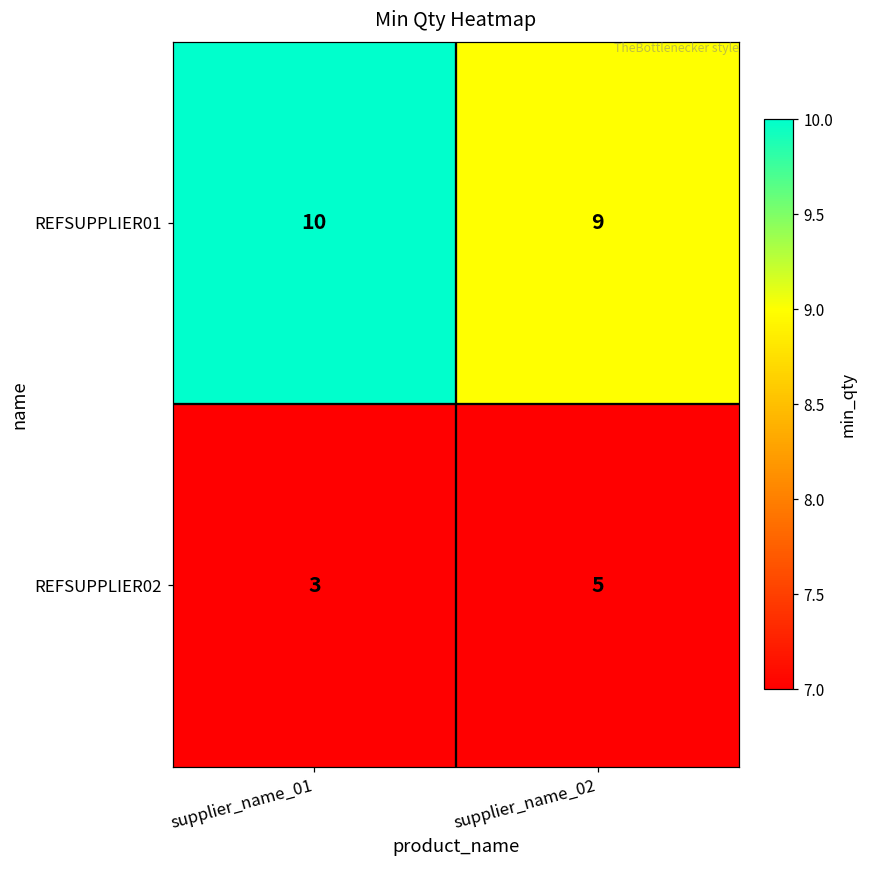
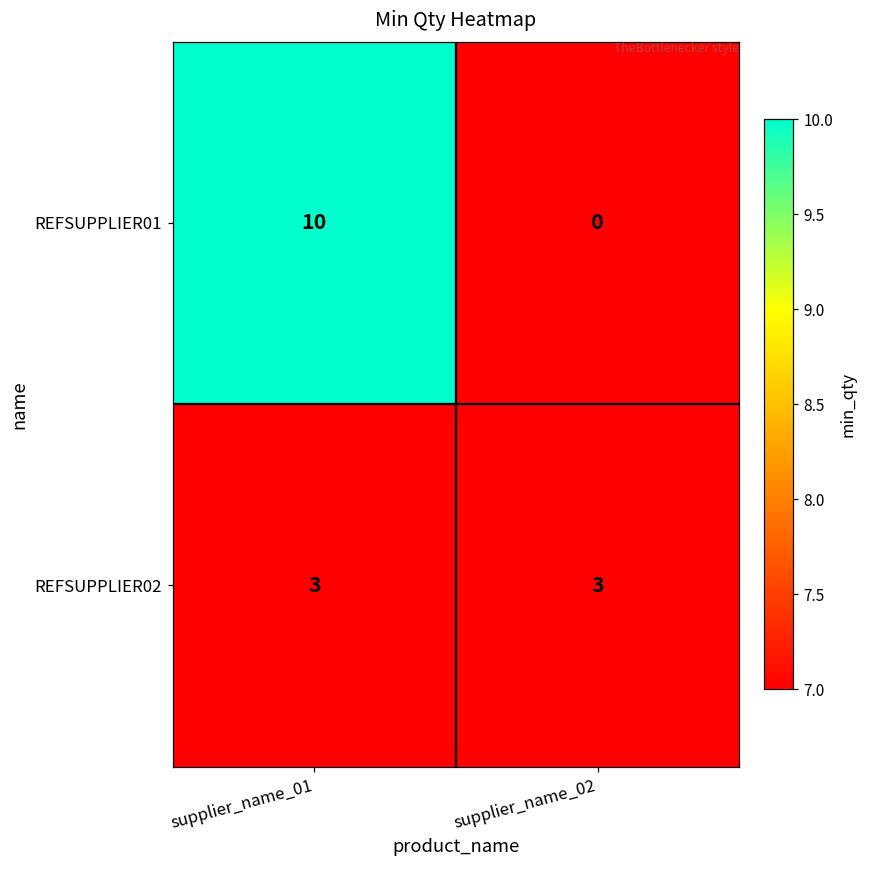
REFSUPPLIER01, supplier_name_02: 9 -> 0
REFSUPPLIER02, supplier_name_02: 5 -> 3
